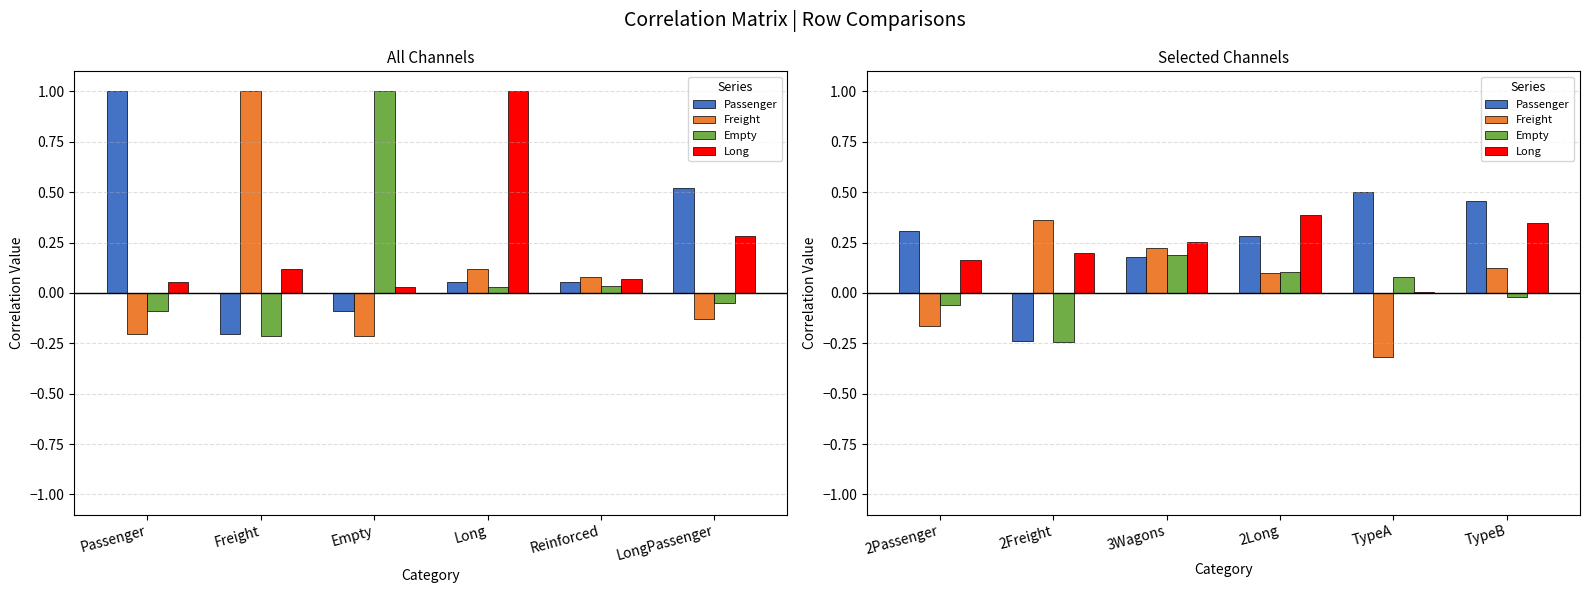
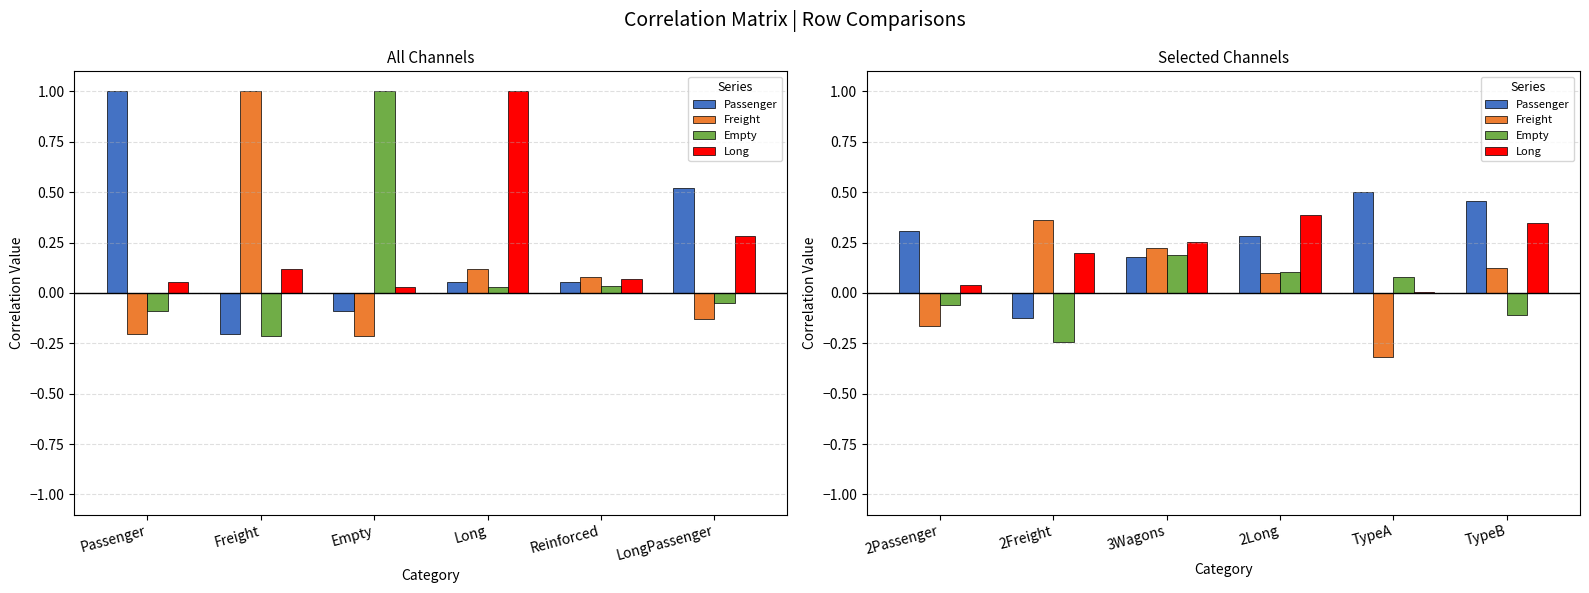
Selected Channels, Long, 2Passenger: 0.16 -> 0.04
Selected Channels, Passenger, 2Freight: -0.24 -> -0.12
Selected Channels, Empty, TypeB: -0.02 -> -0.11
